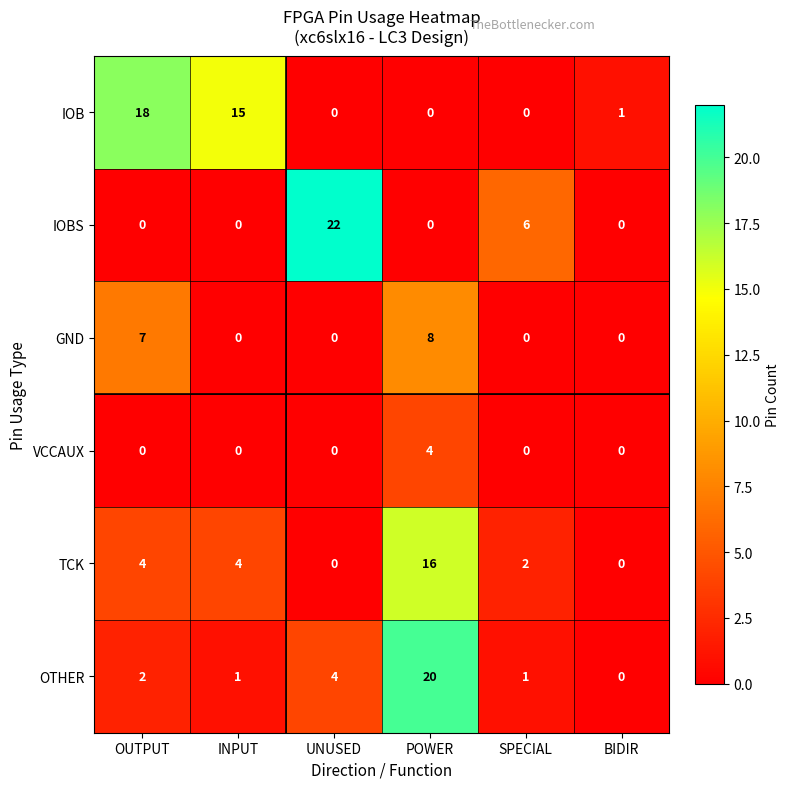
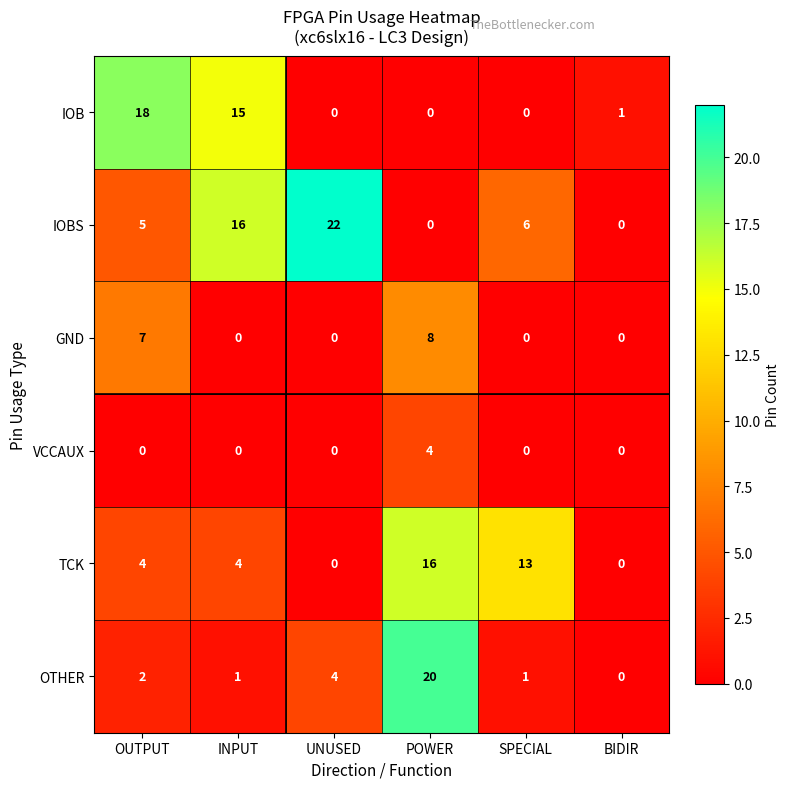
IOBS, OUTPUT: 0 -> 5
IOBS, INPUT: 0 -> 16
TCK, SPECIAL: 2 -> 13
